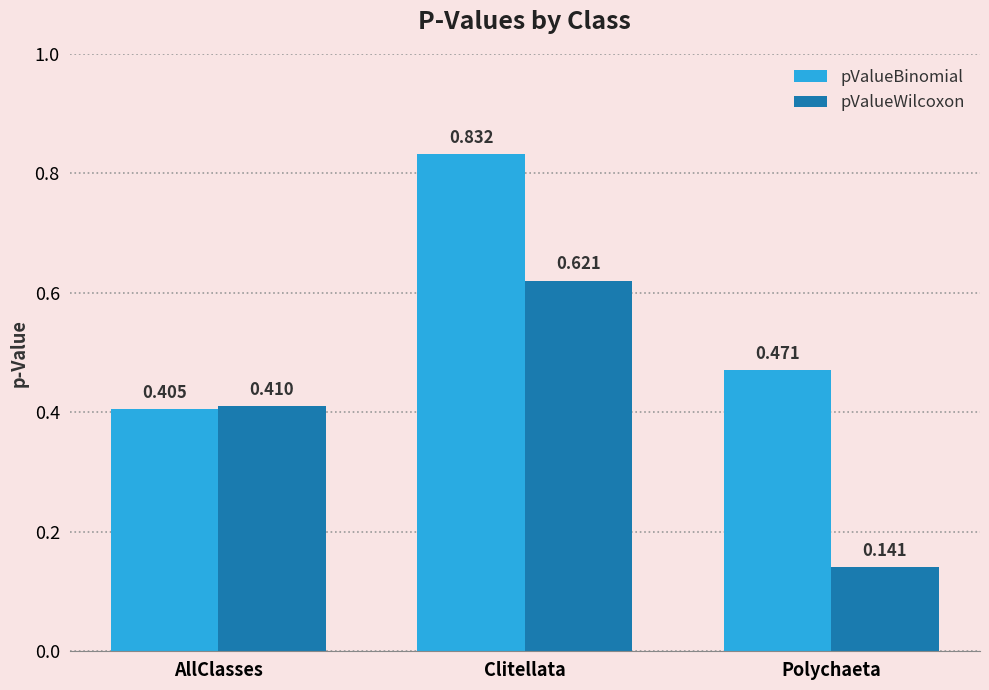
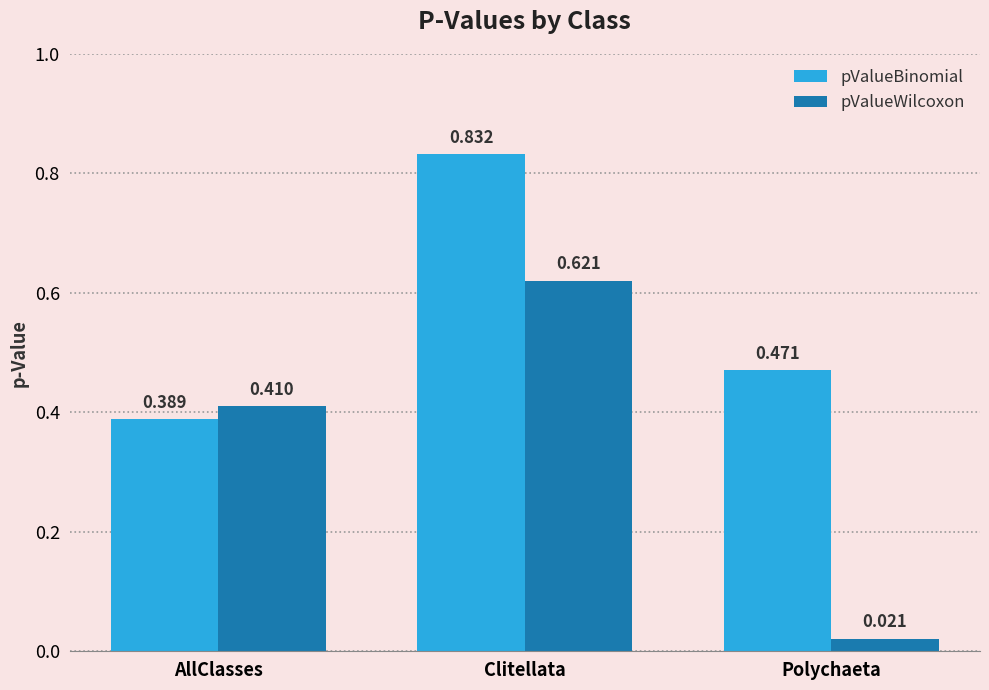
pValueBinomial, AllClasses: 0.405 -> 0.389
pValueWilcoxon, Polychaeta: 0.141 -> 0.021
